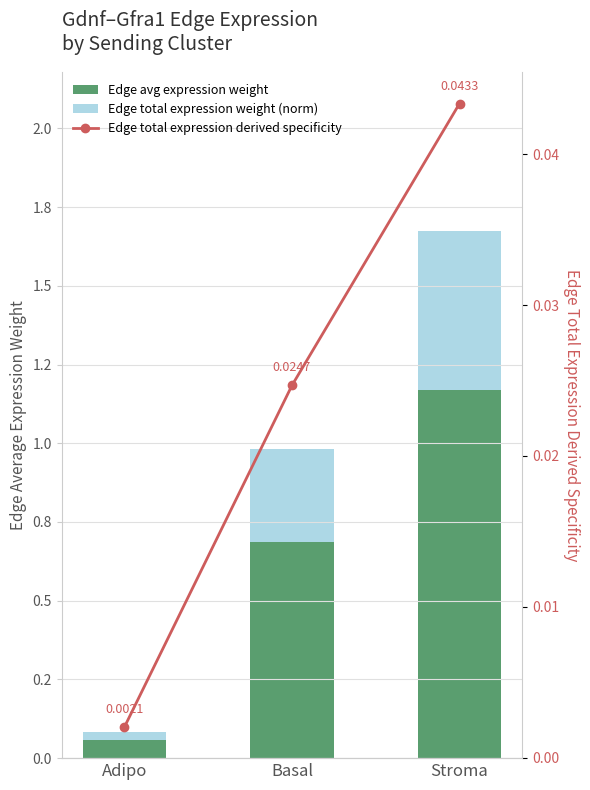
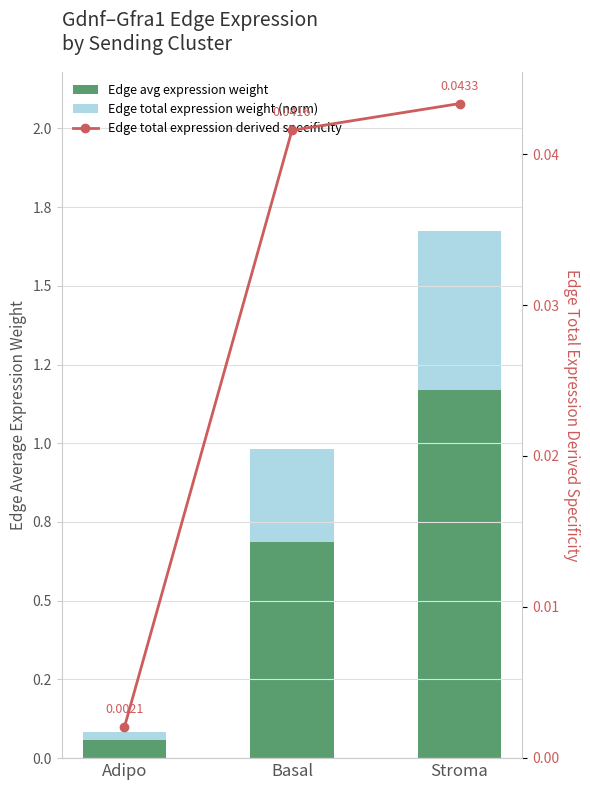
Edge total expression derived specificity, Basal: 0.0247 -> 0.0416
